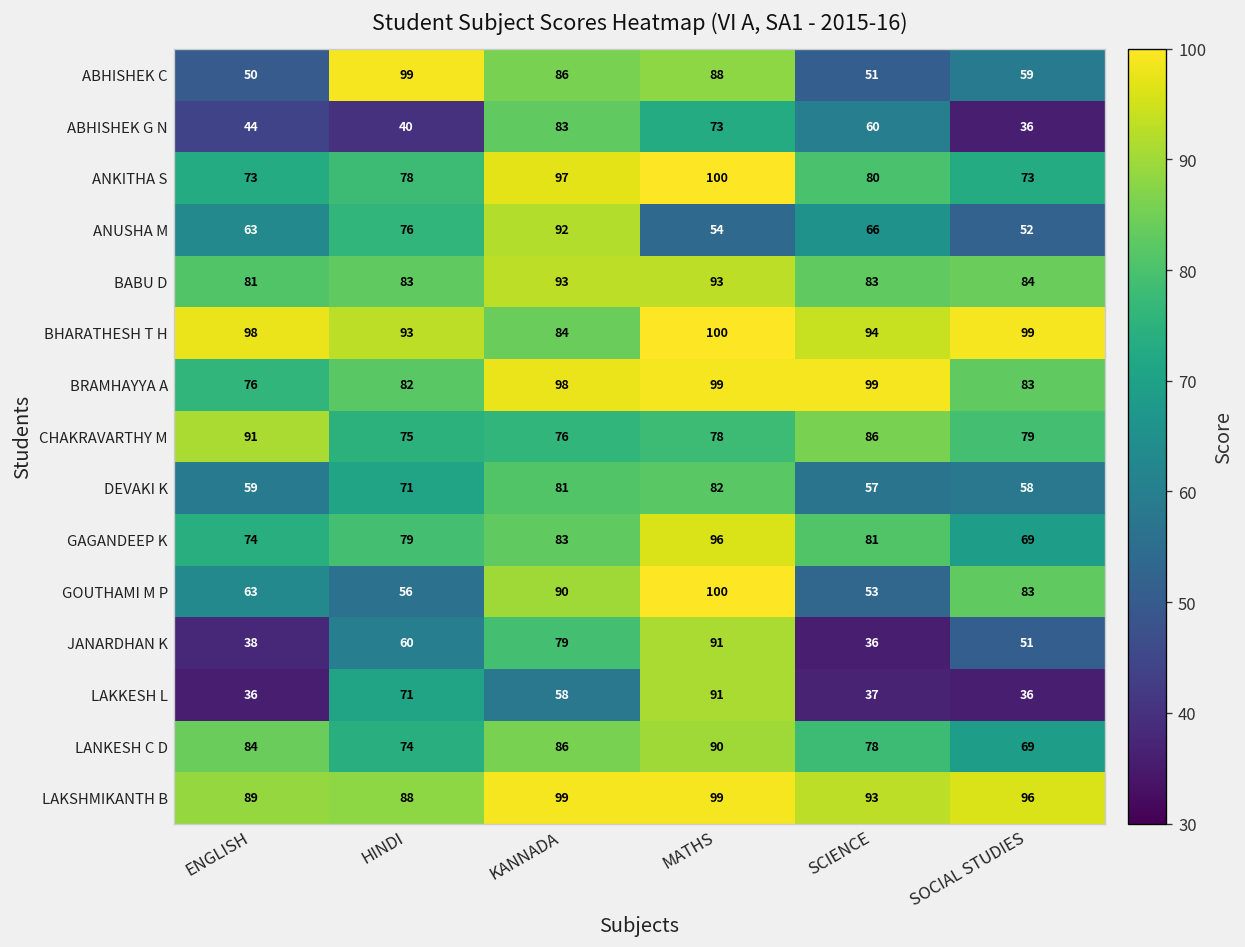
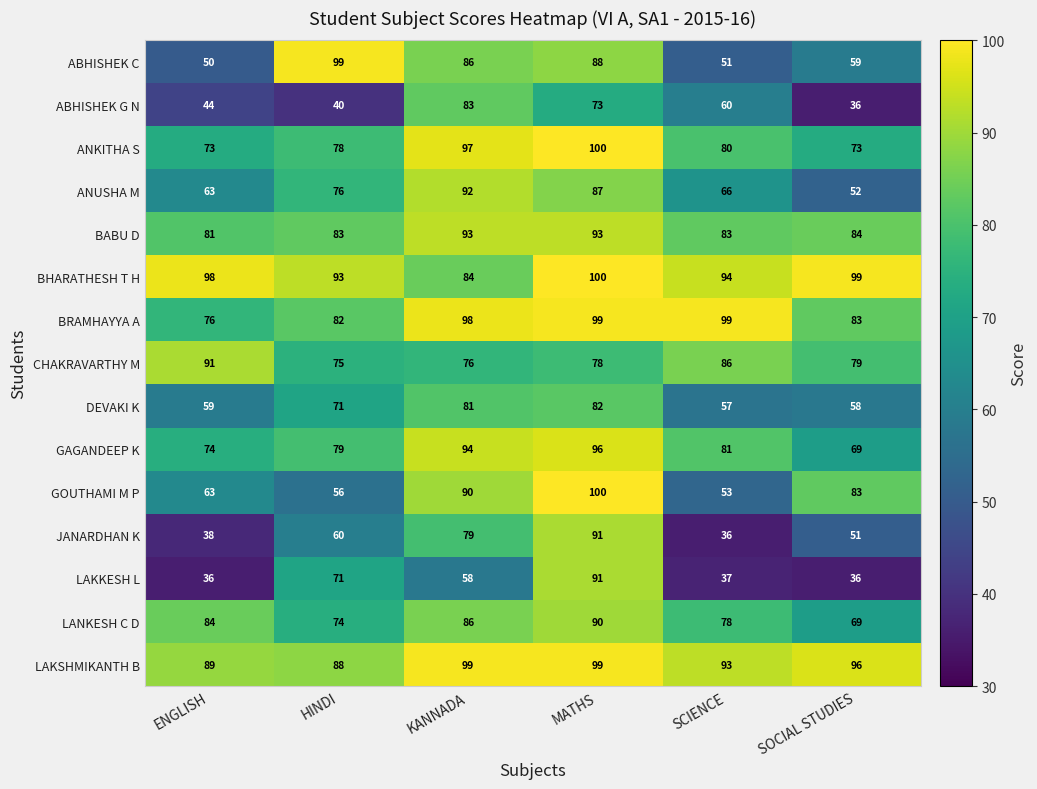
ANUSHA M, MATHS: 54 -> 87
GAGANDEEP K, KANNADA: 83 -> 94
